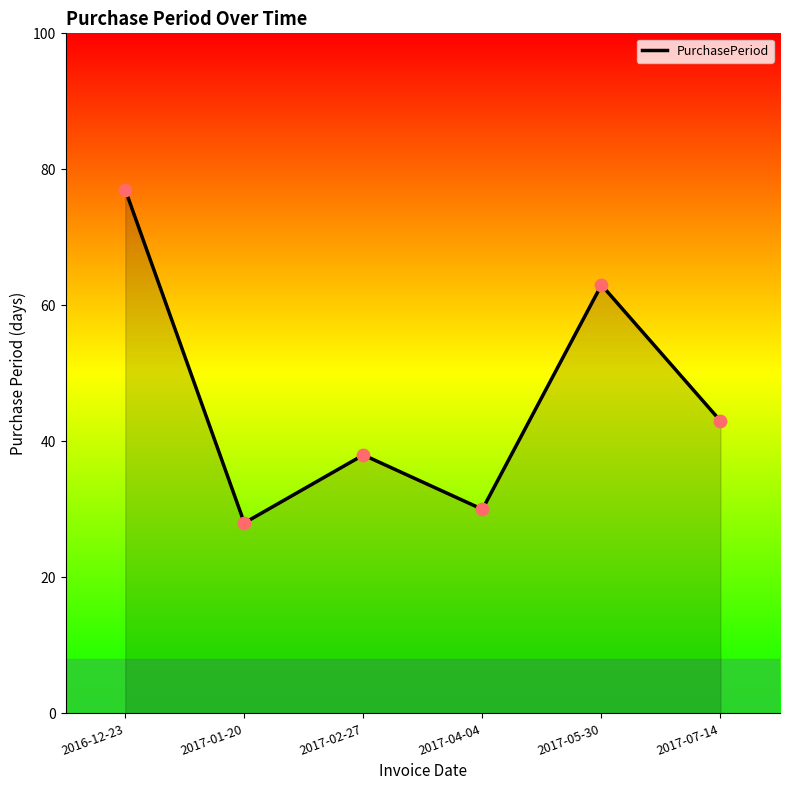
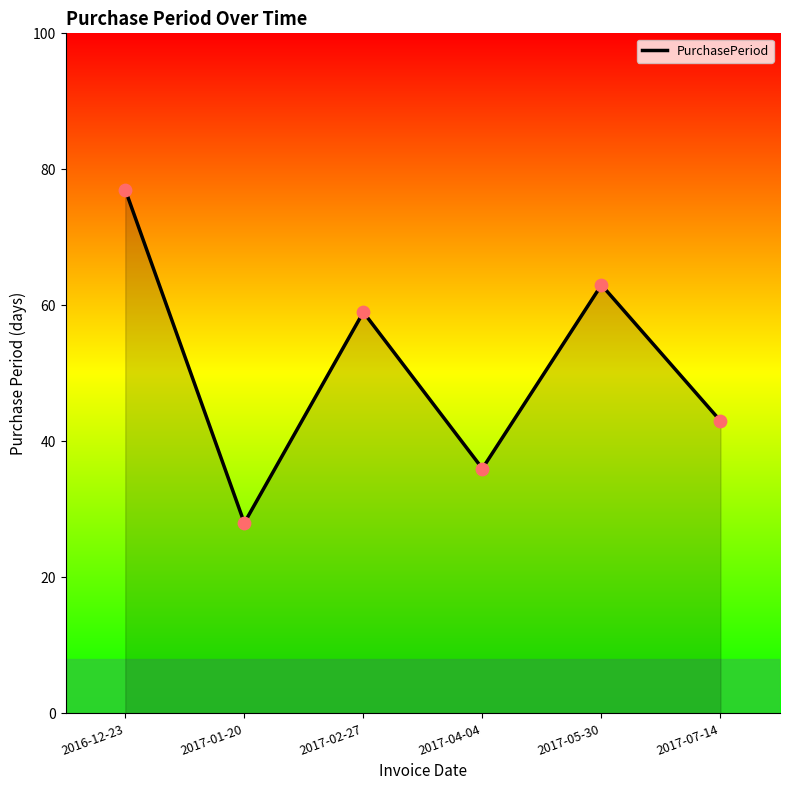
2017-02-27: 38 -> 59
2017-04-04: 30 -> 36
